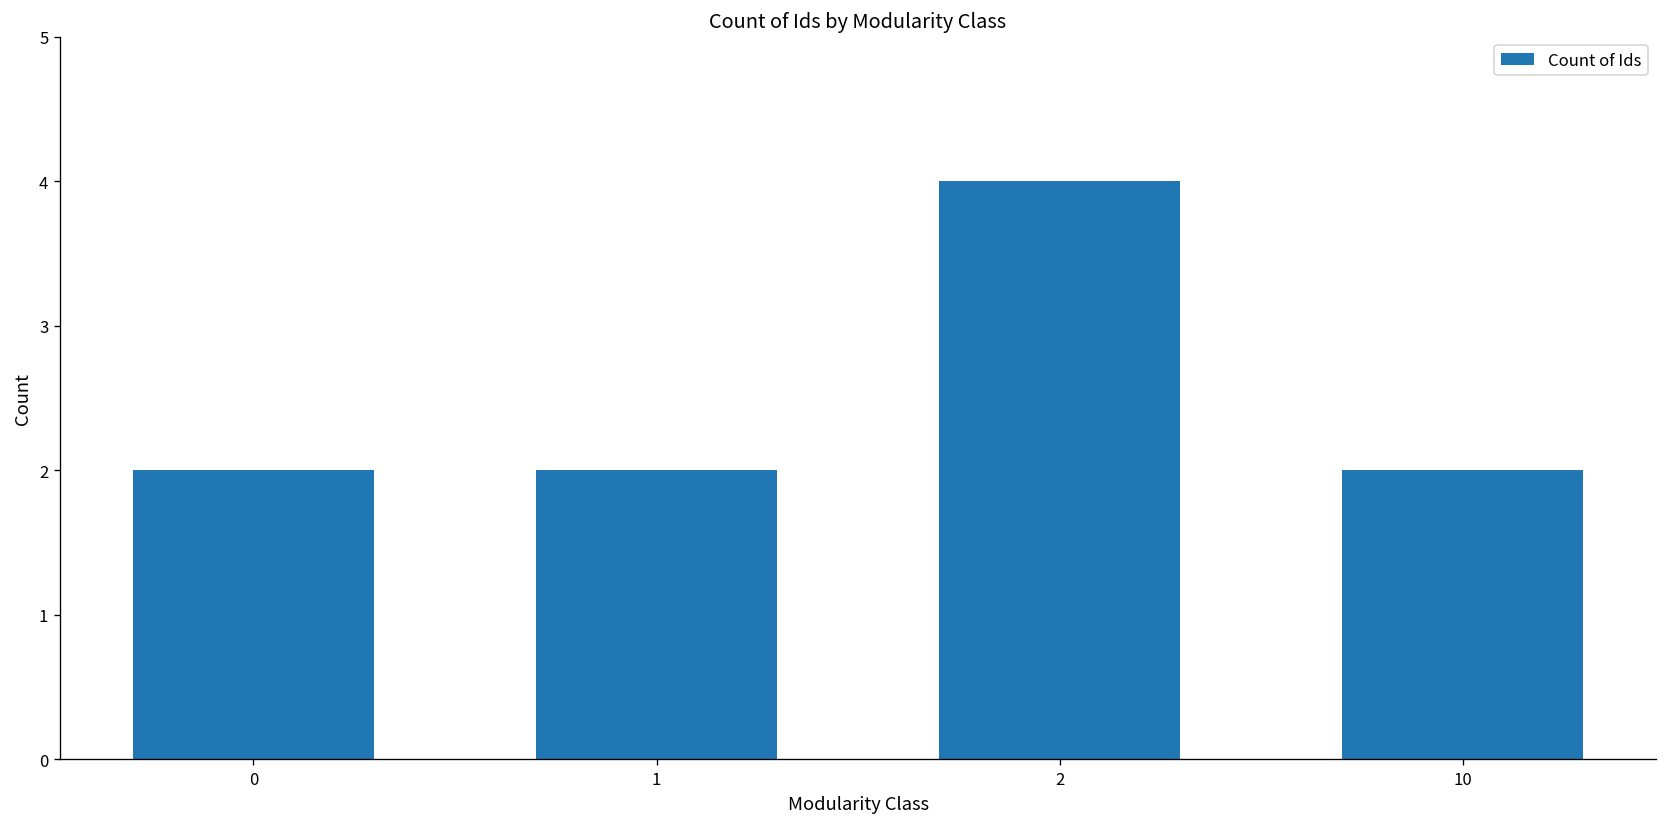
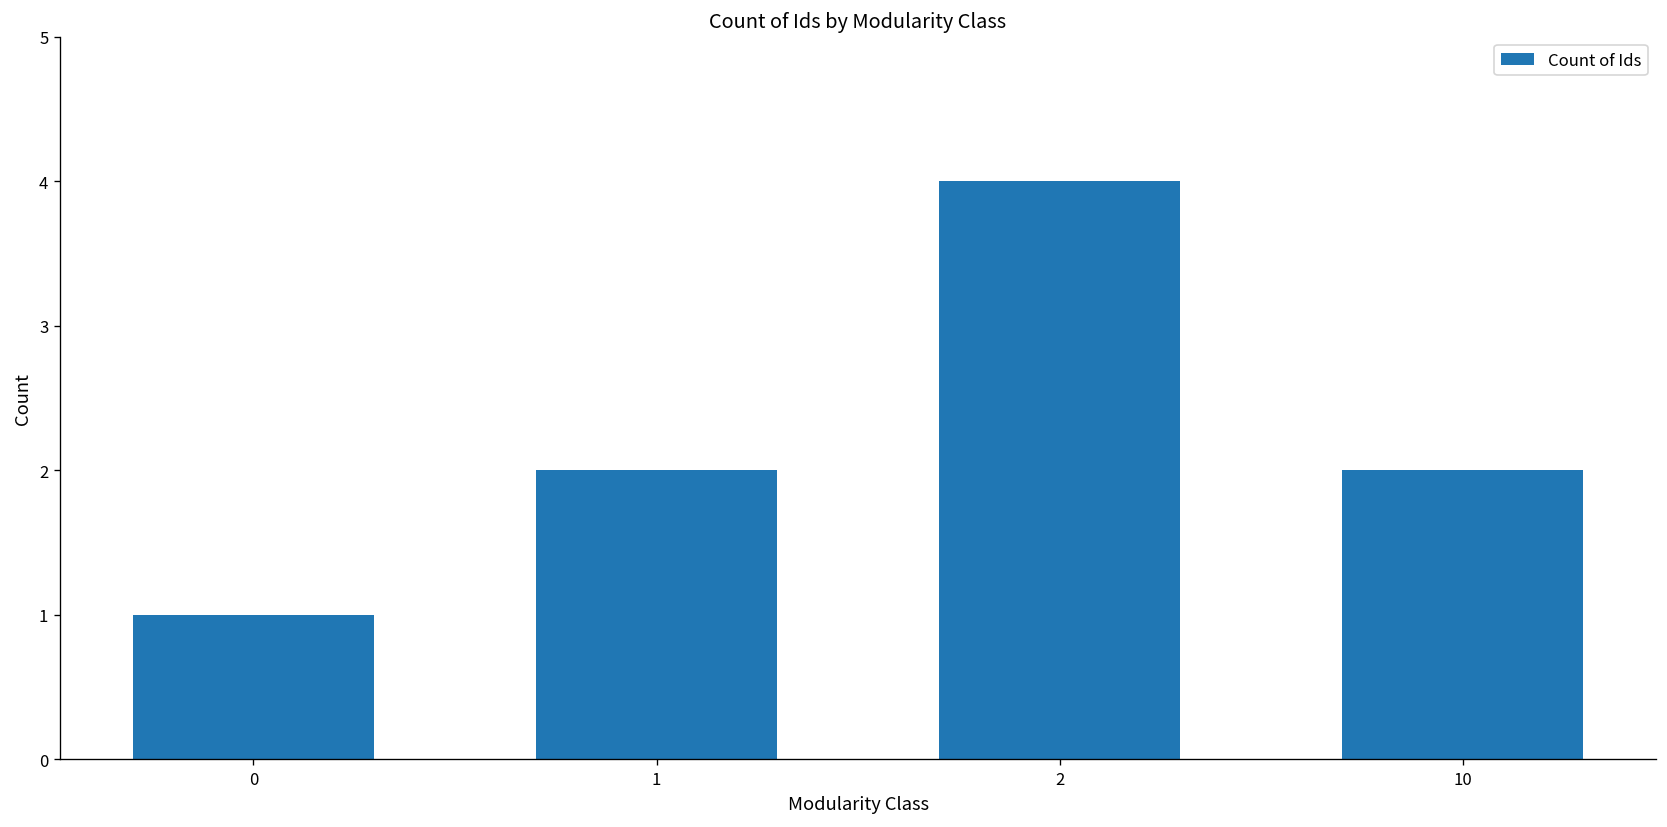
0: 2 -> 1
